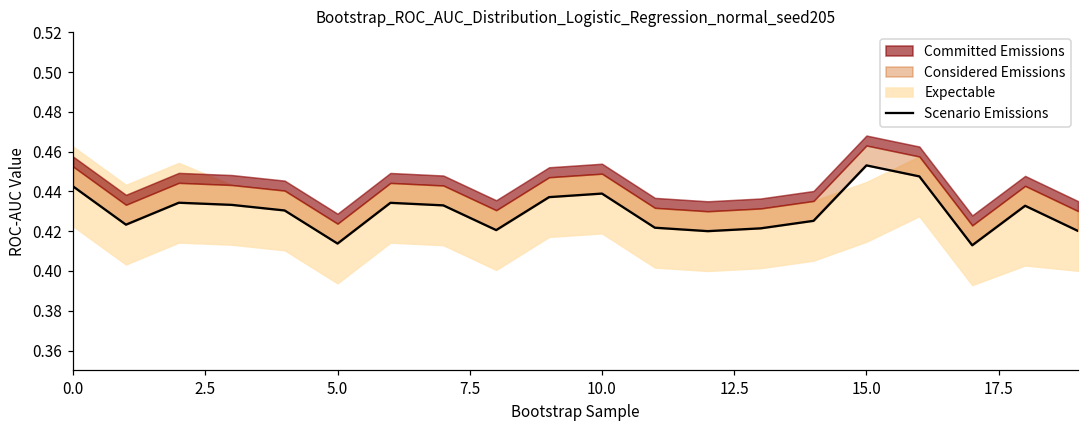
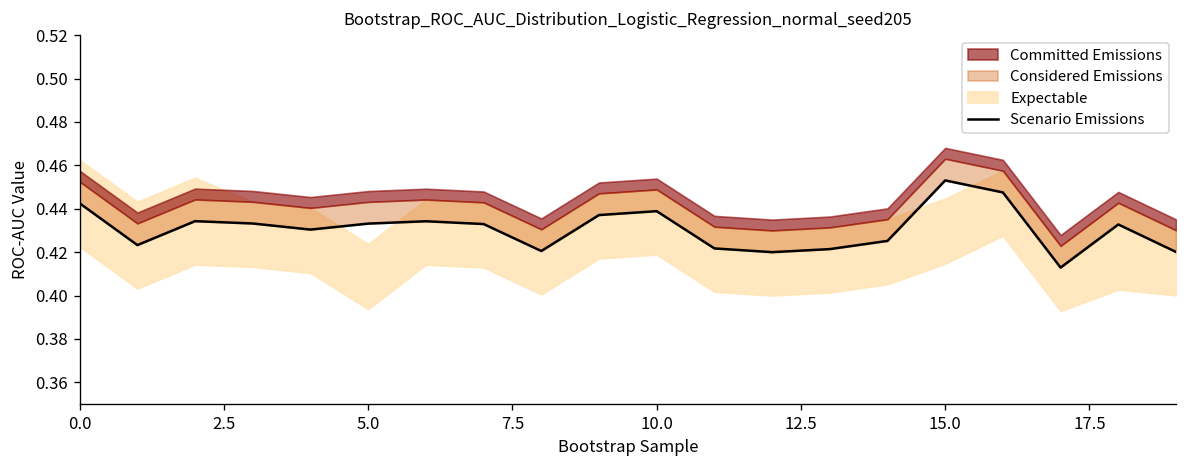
Scenario Emissions, 5.0: 0.414 -> 0.433
